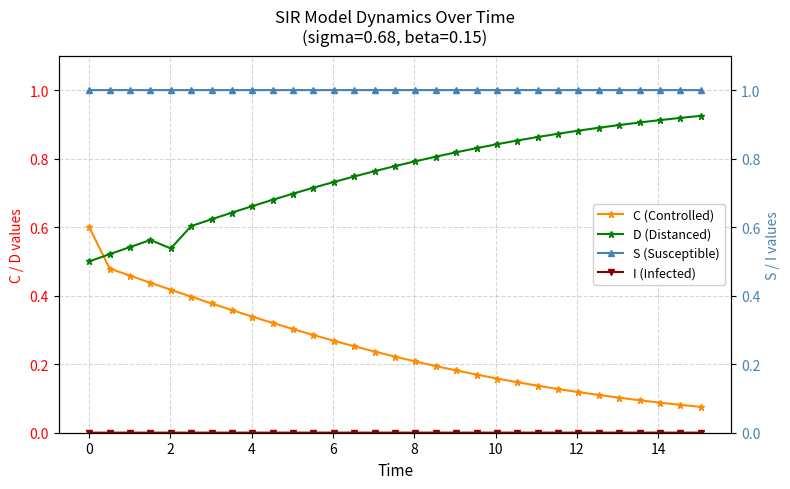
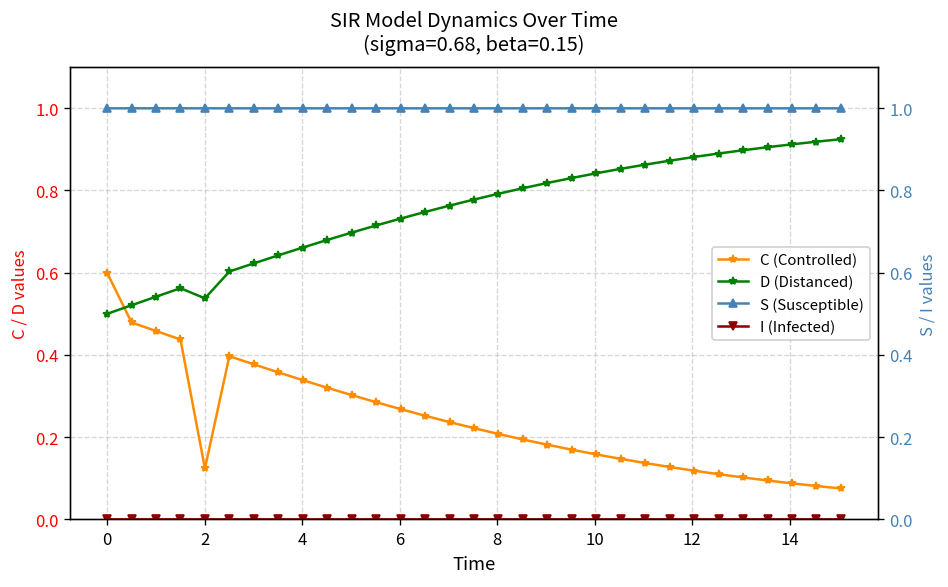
C (Controlled), 2: 0.42 -> 0.12
